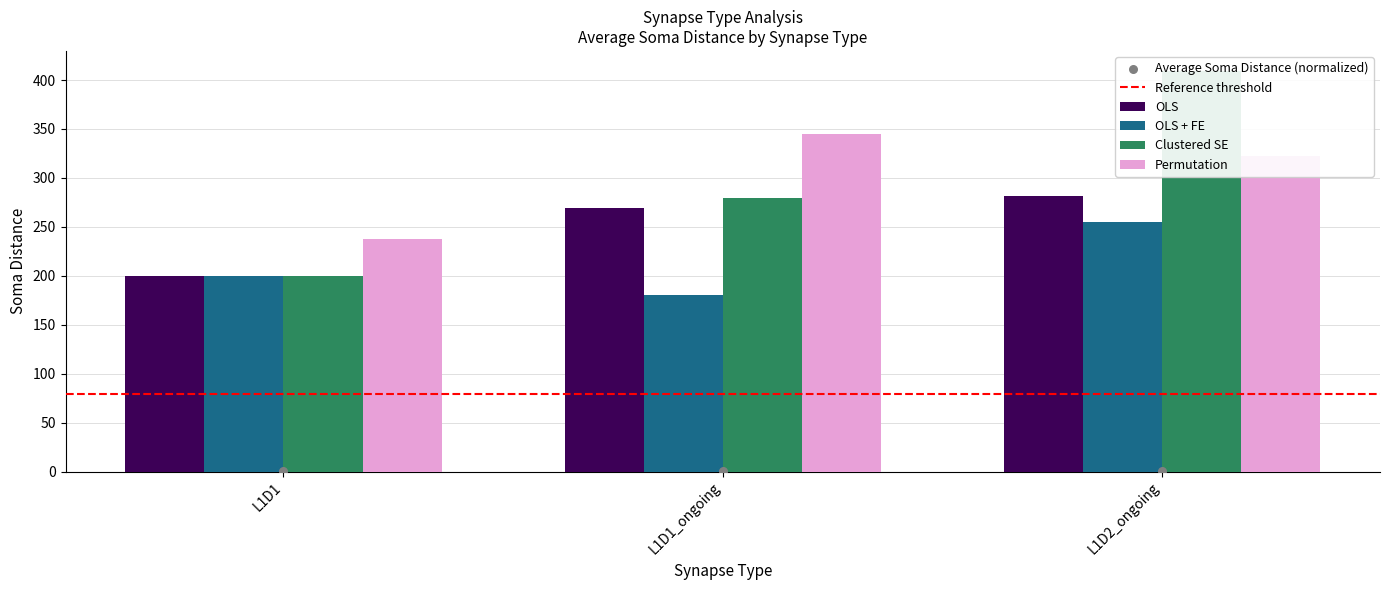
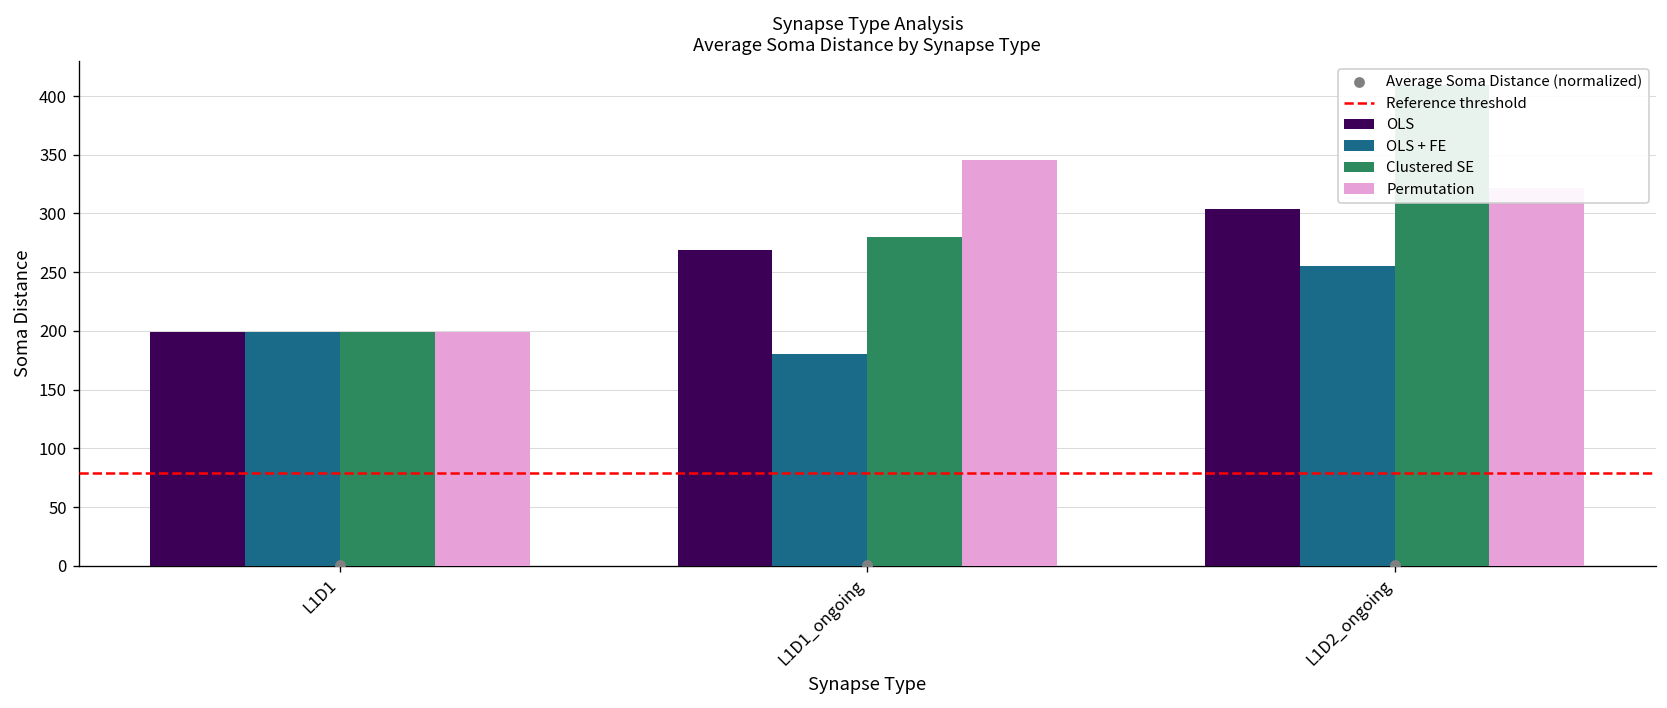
Permutation, L1D1: 240 -> 200
OLS, L1D2_ongoing: 280 -> 300
